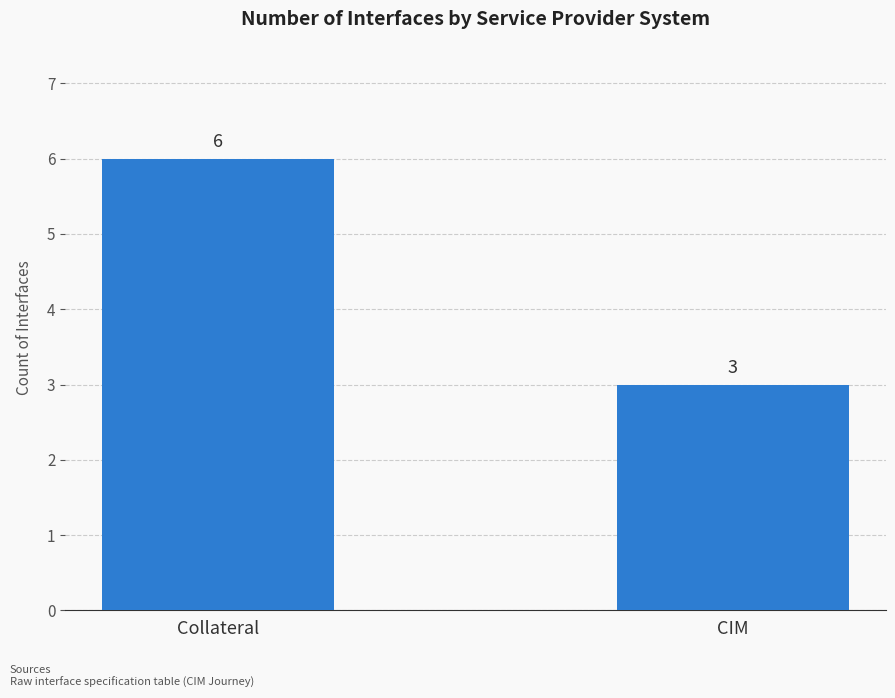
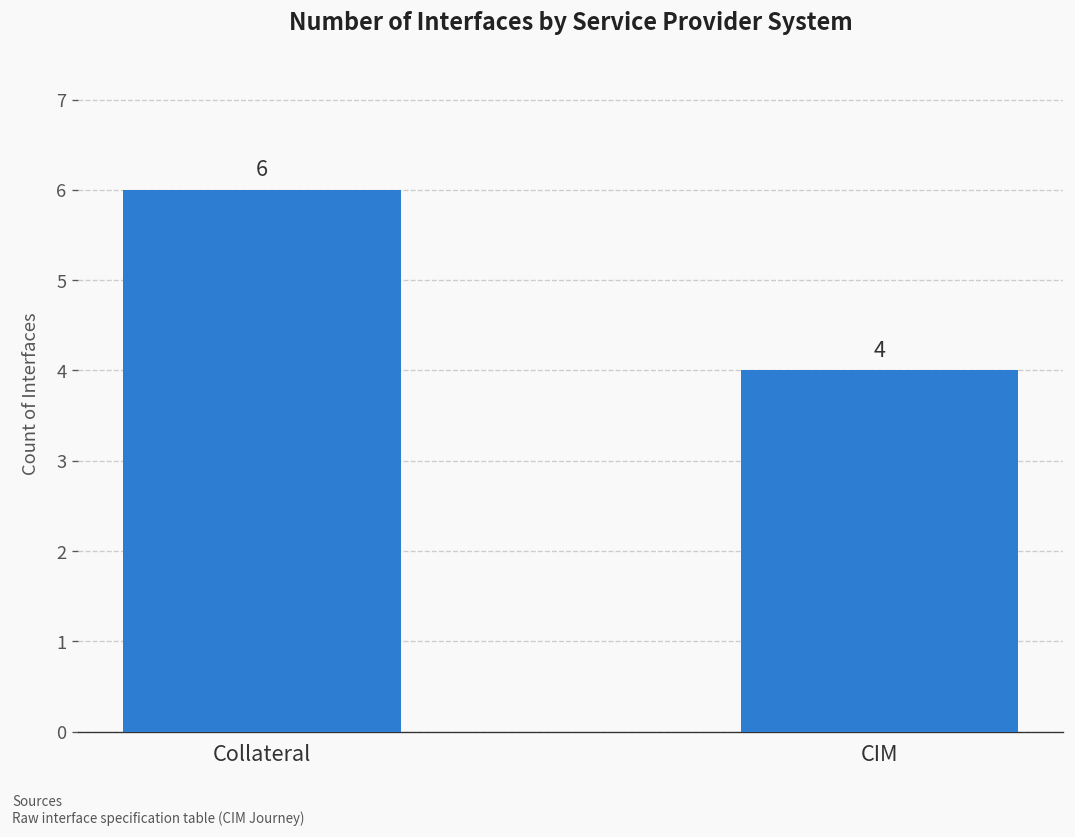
CIM: 3 -> 4
